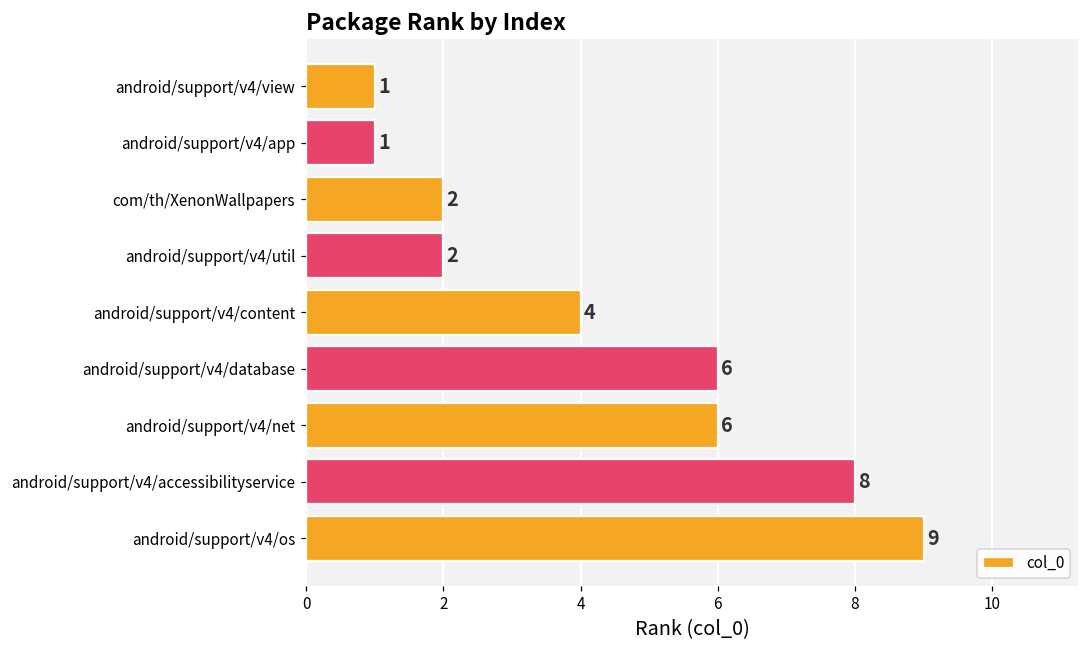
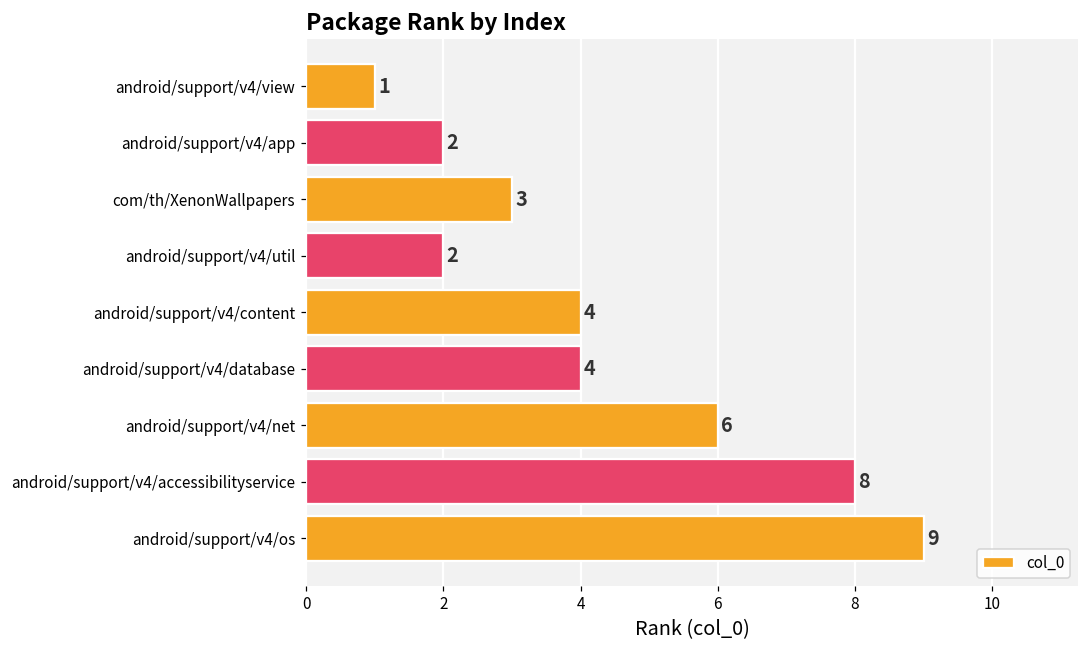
android/support/v4/app: 1 -> 2
com/th/XenonWallpapers: 2 -> 3
android/support/v4/database: 6 -> 4
